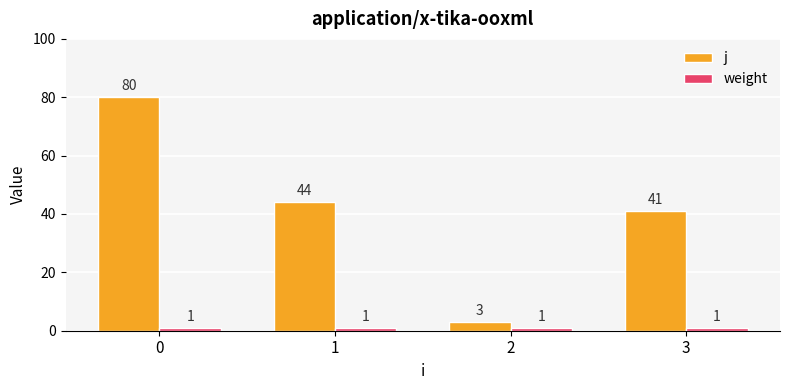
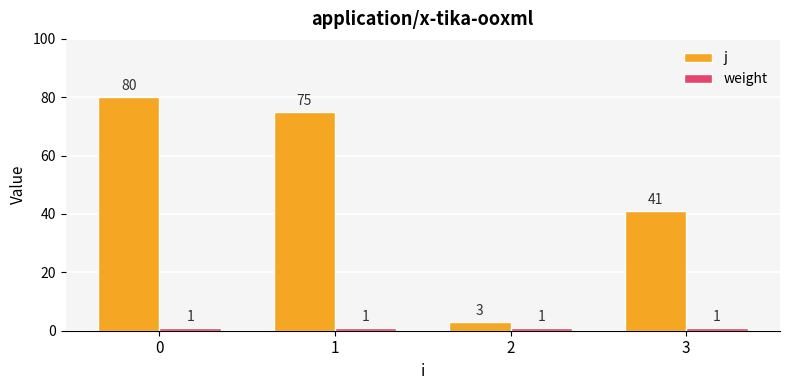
j, 1: 44 -> 75
